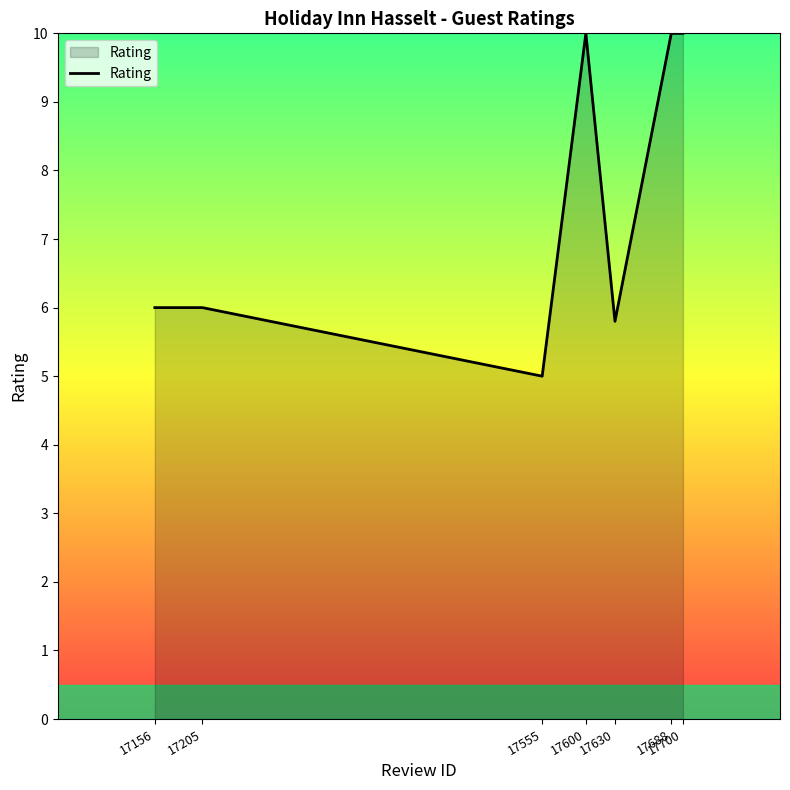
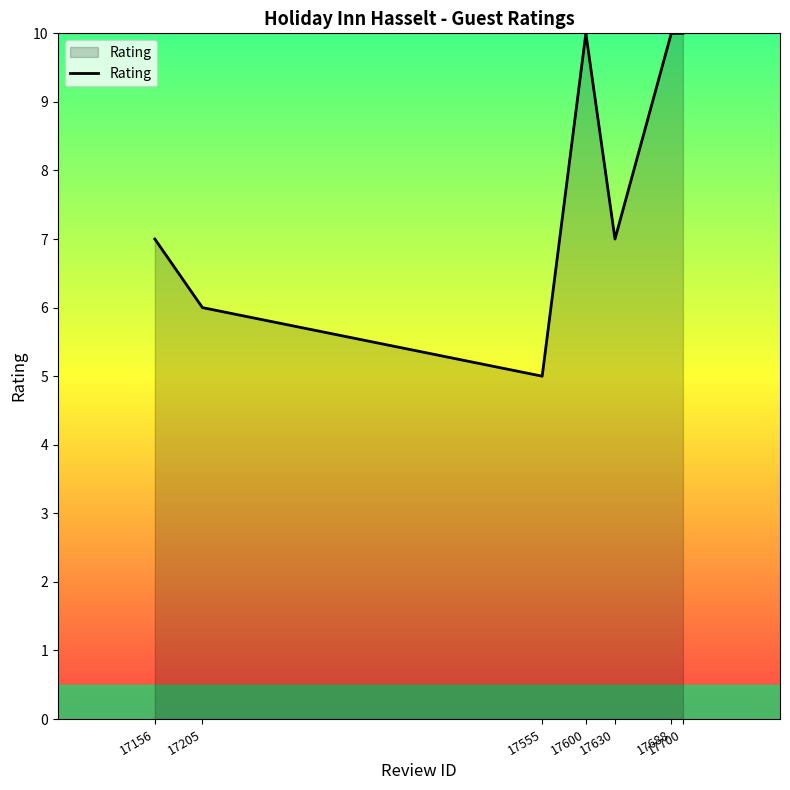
17156: 6 -> 7
17630: 5.8 -> 7.0
